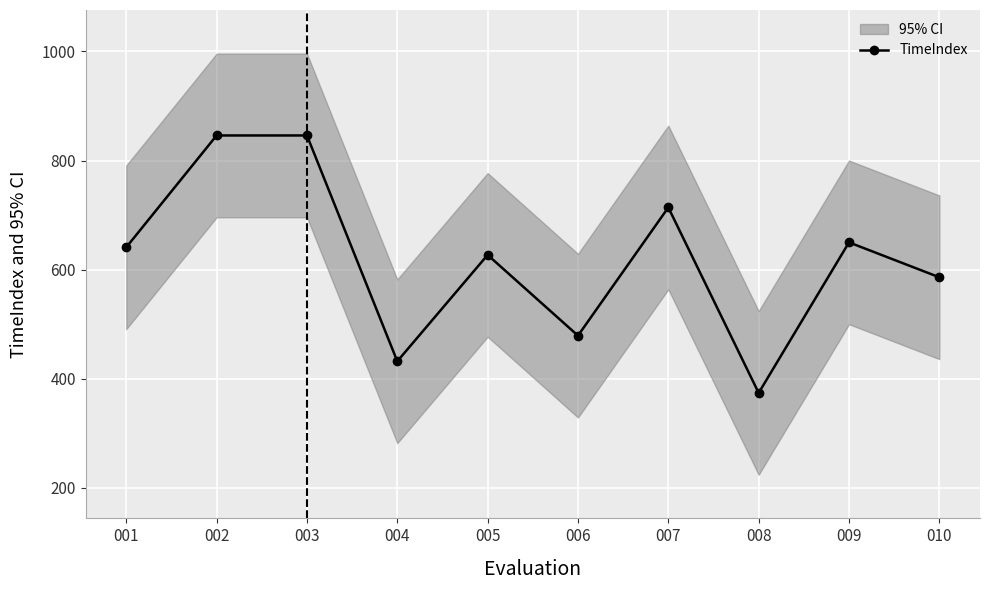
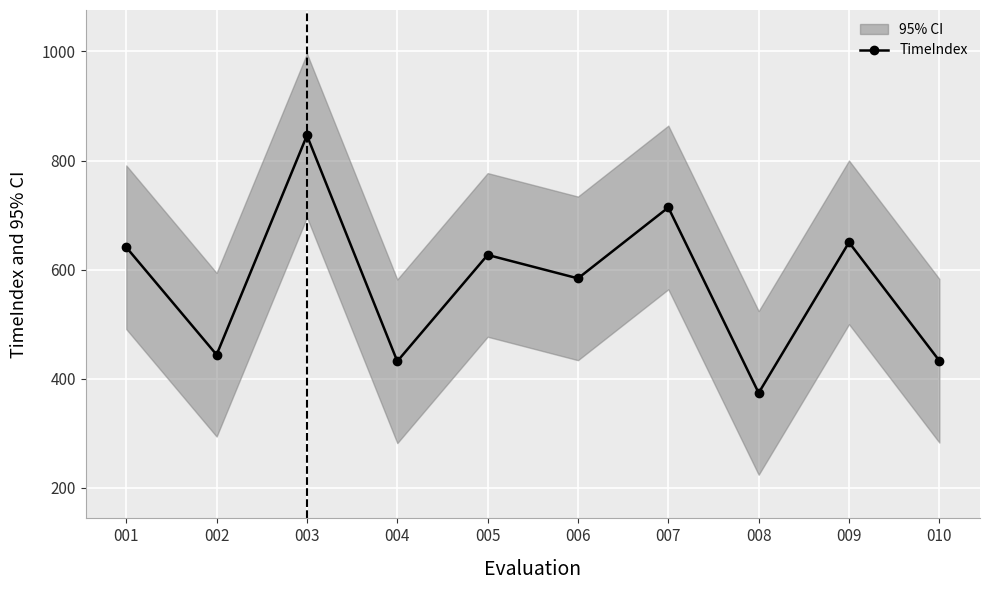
TimeIndex, 002: 850 -> 440
TimeIndex, 006: 480 -> 580
TimeIndex, 010: 590 -> 430
